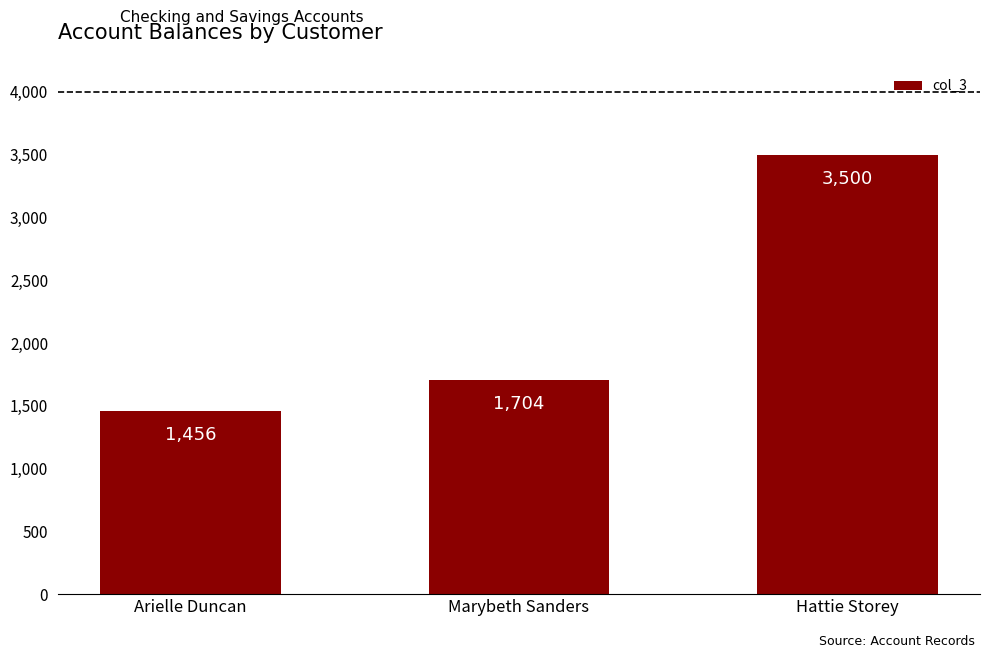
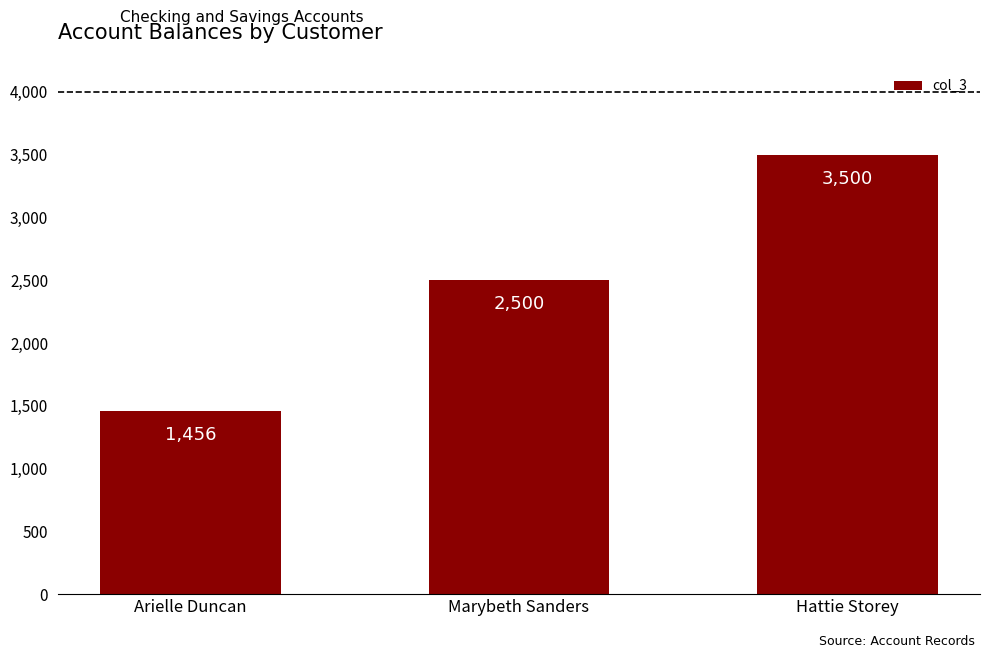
Marybeth Sanders: 1,704 -> 2,500
